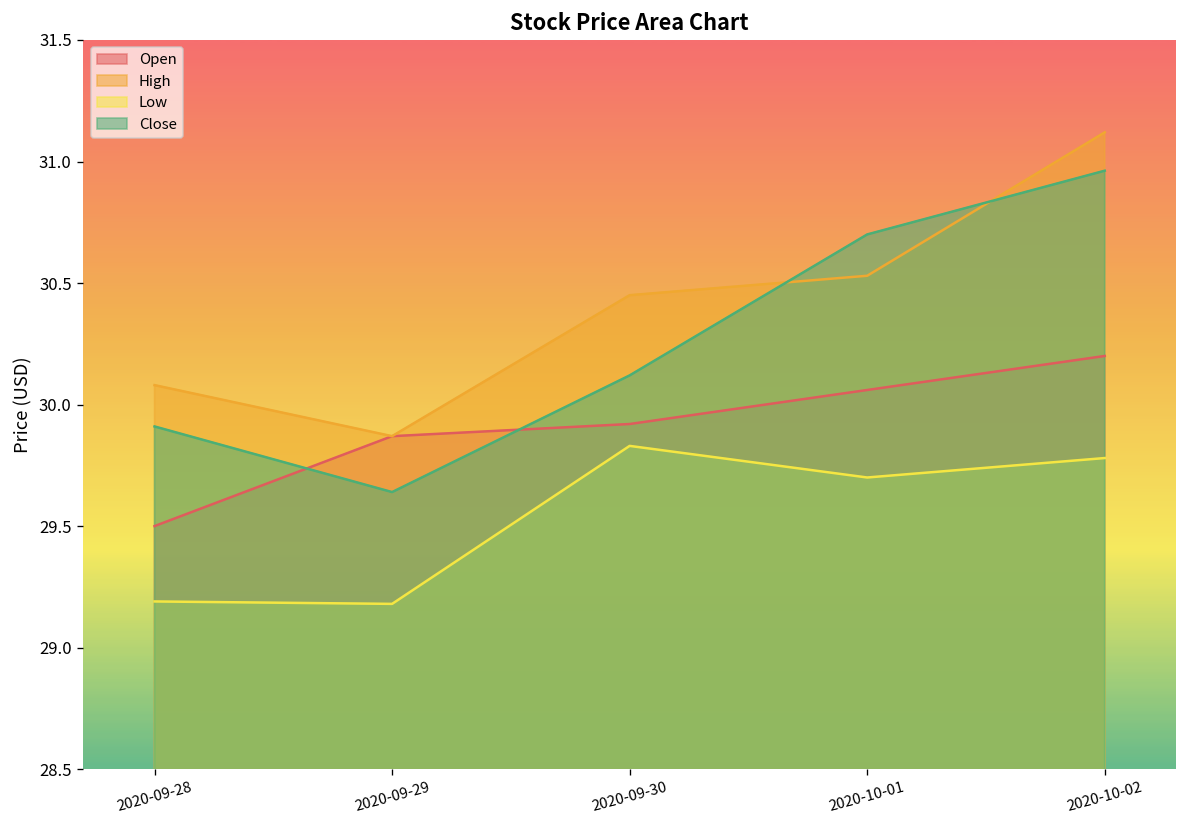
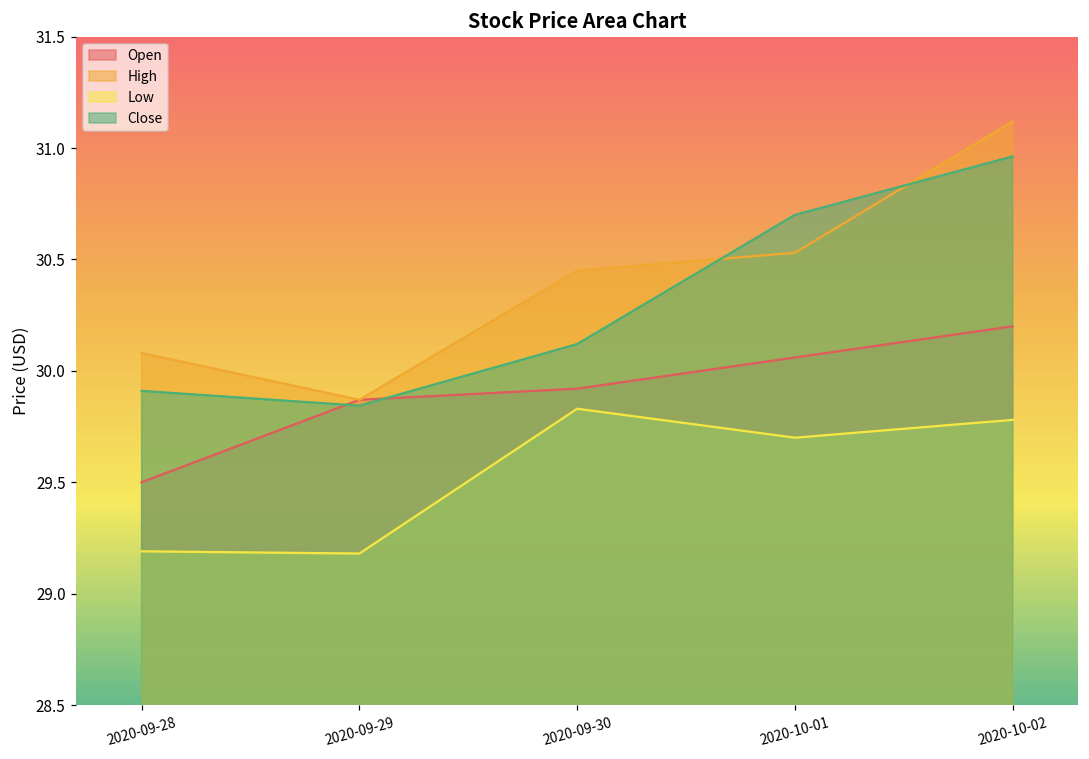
Close, 2020-09-29: 29.64 -> 29.84
